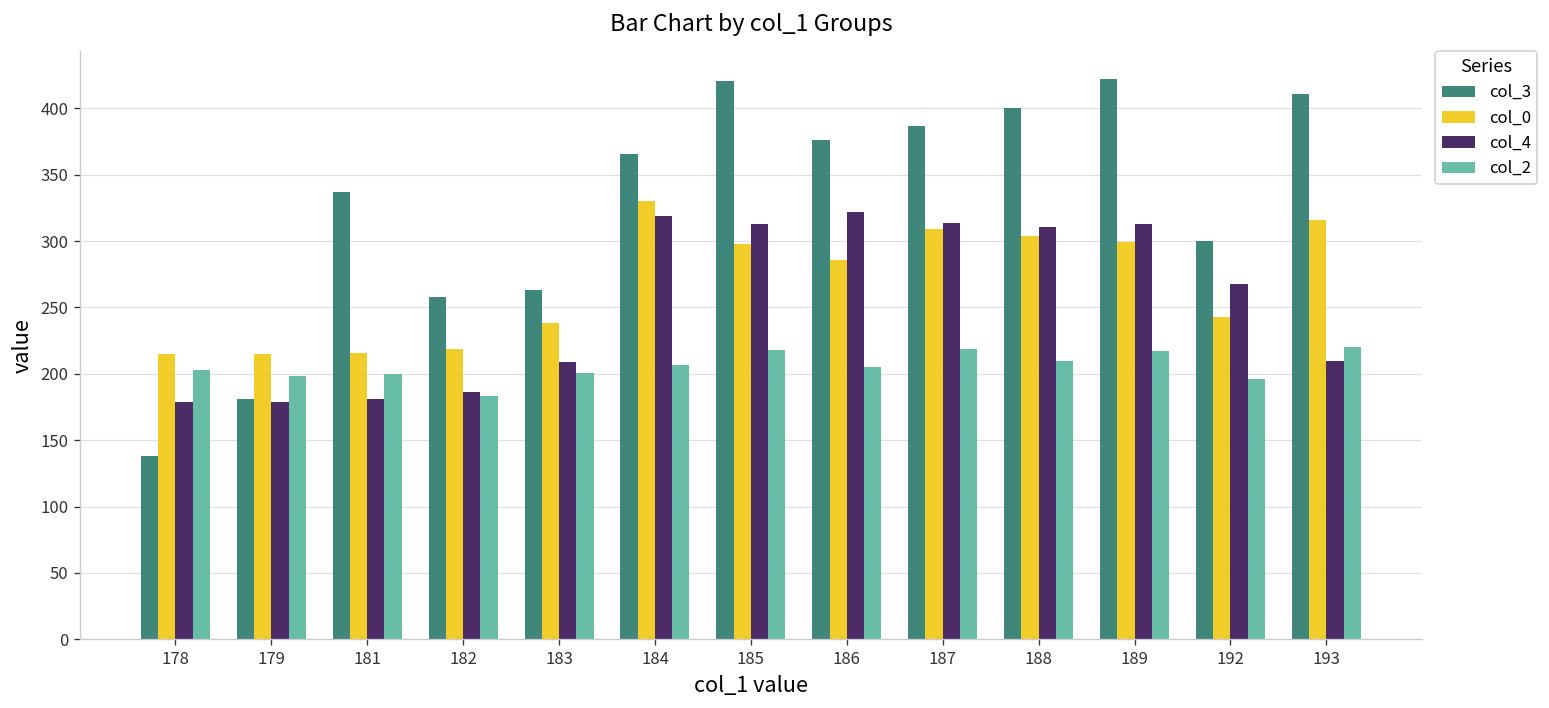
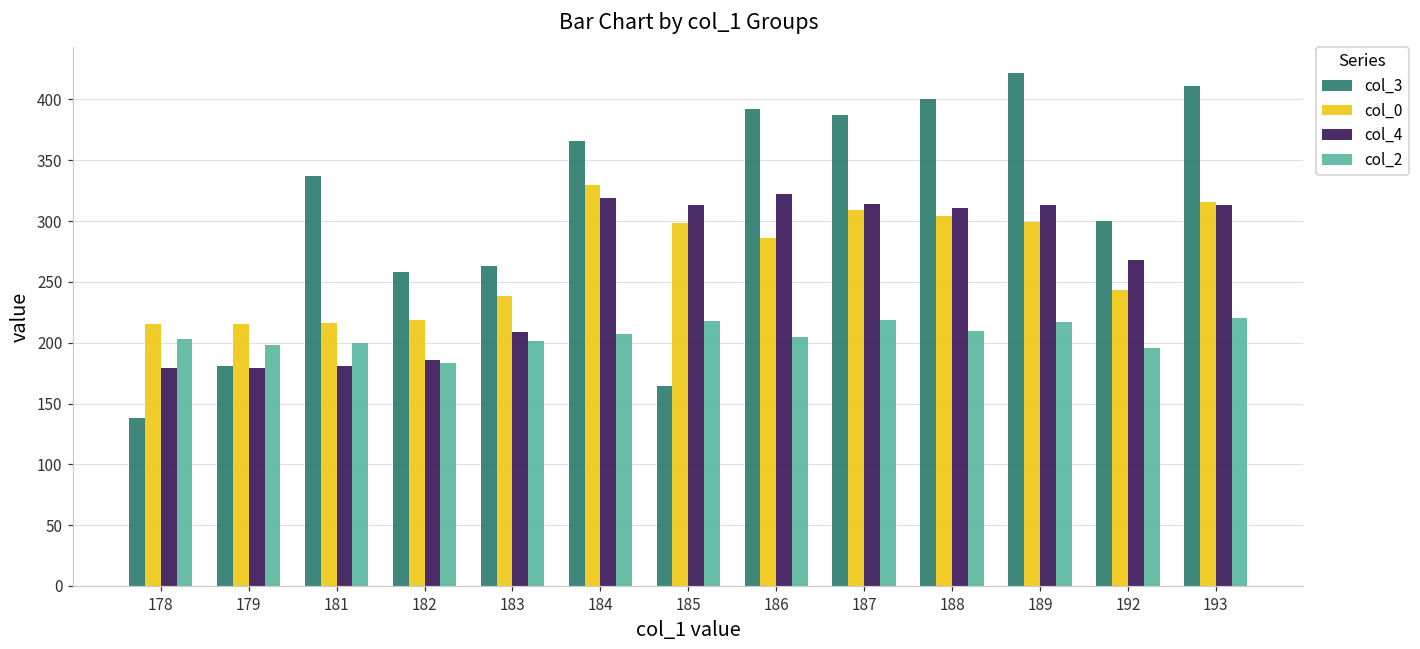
col_3, 185: 421 -> 164
col_3, 186: 376 -> 392
col_4, 193: 210 -> 313
